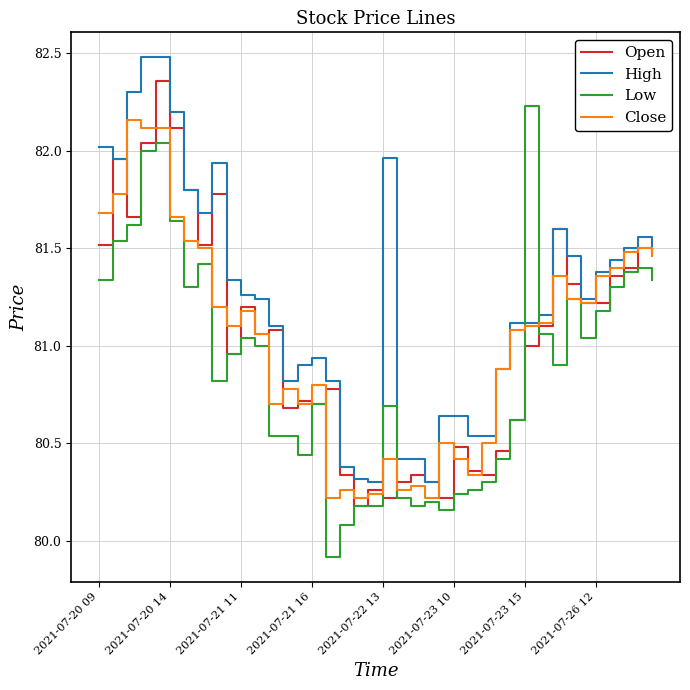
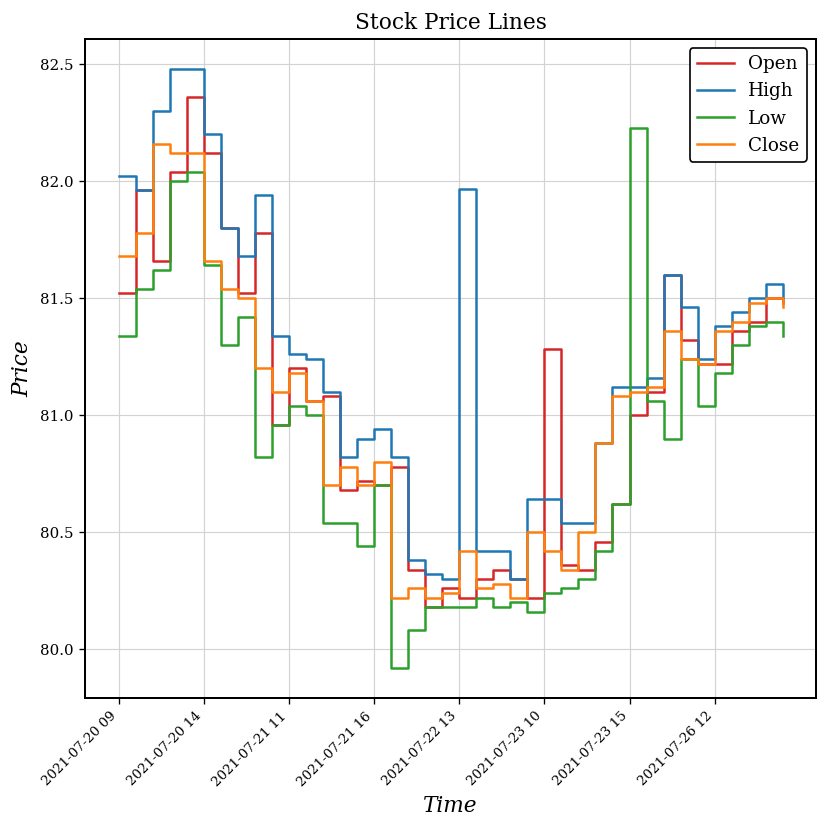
Low, 2021-07-22 13: 80.69 -> 80.18
Open, 2021-07-23 10: 80.48 -> 81.28
